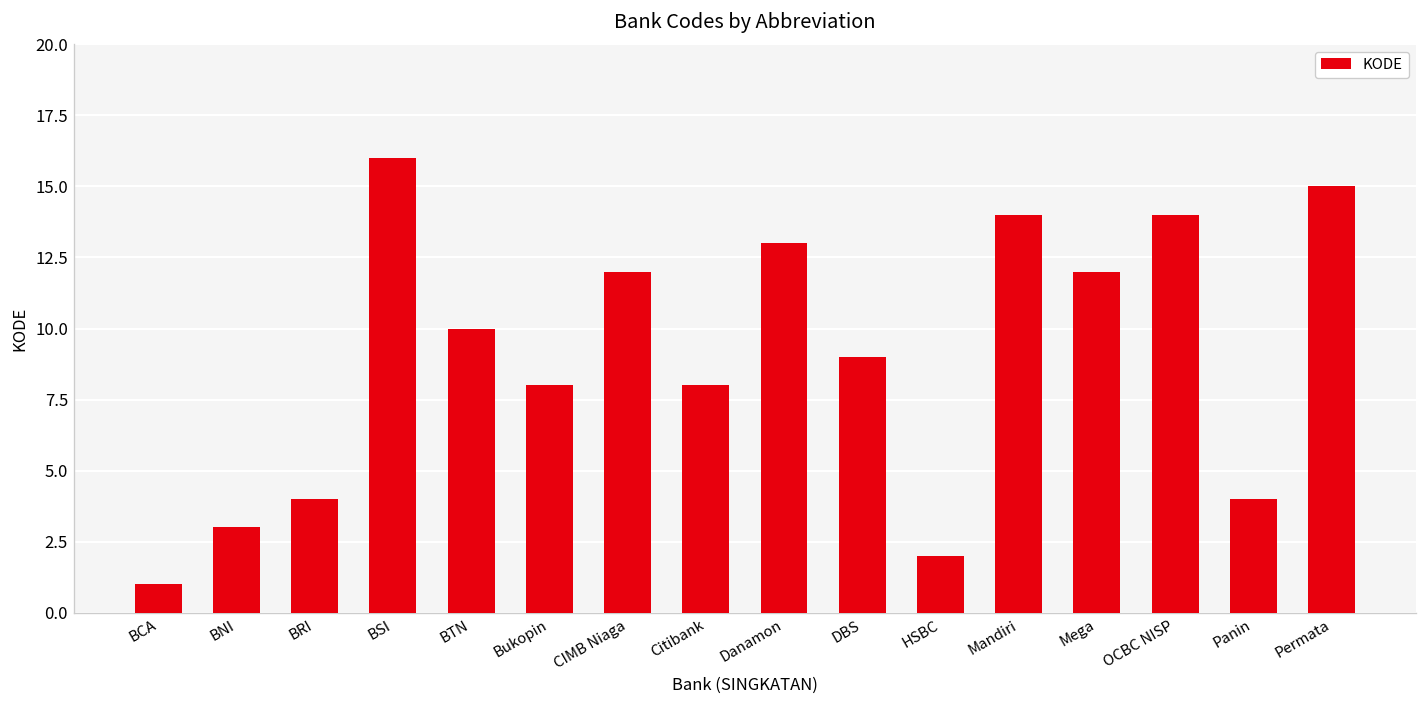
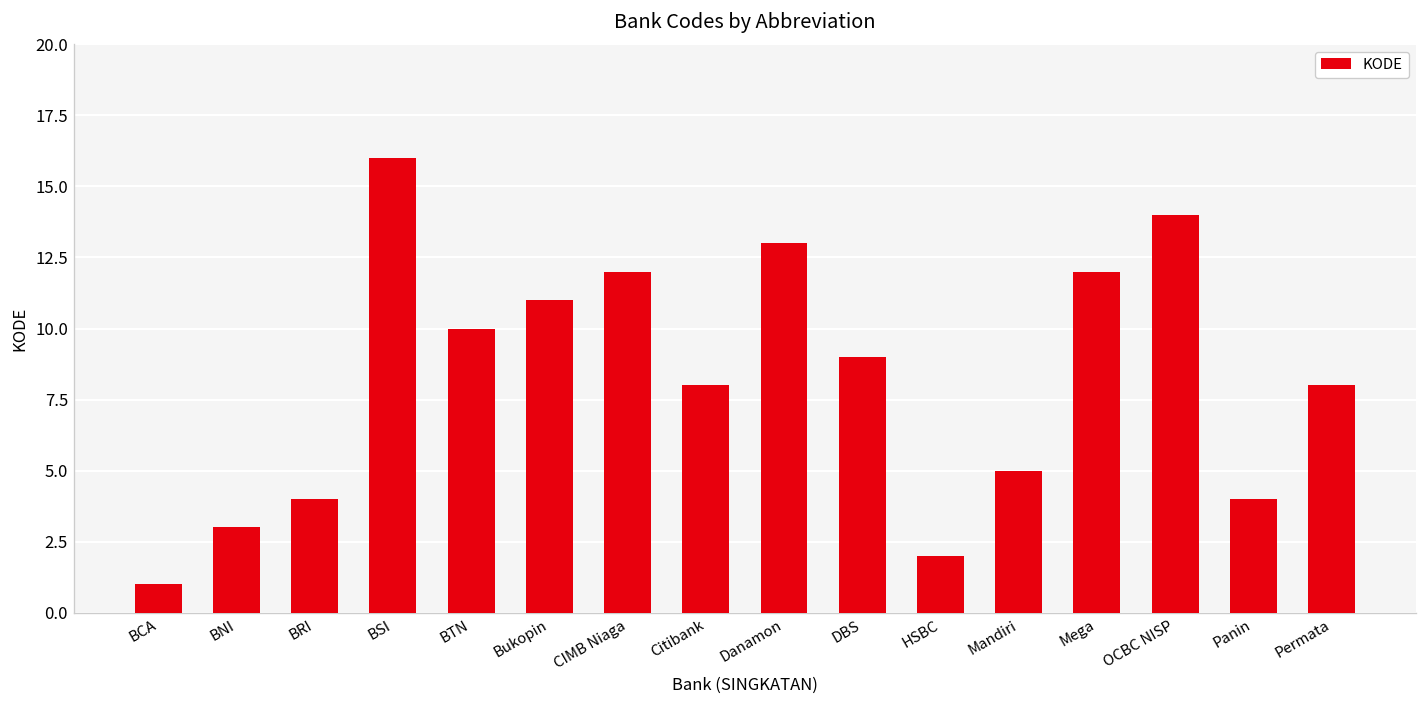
Bukopin: 8 -> 11
Mandiri: 14 -> 5
Permata: 15 -> 8
